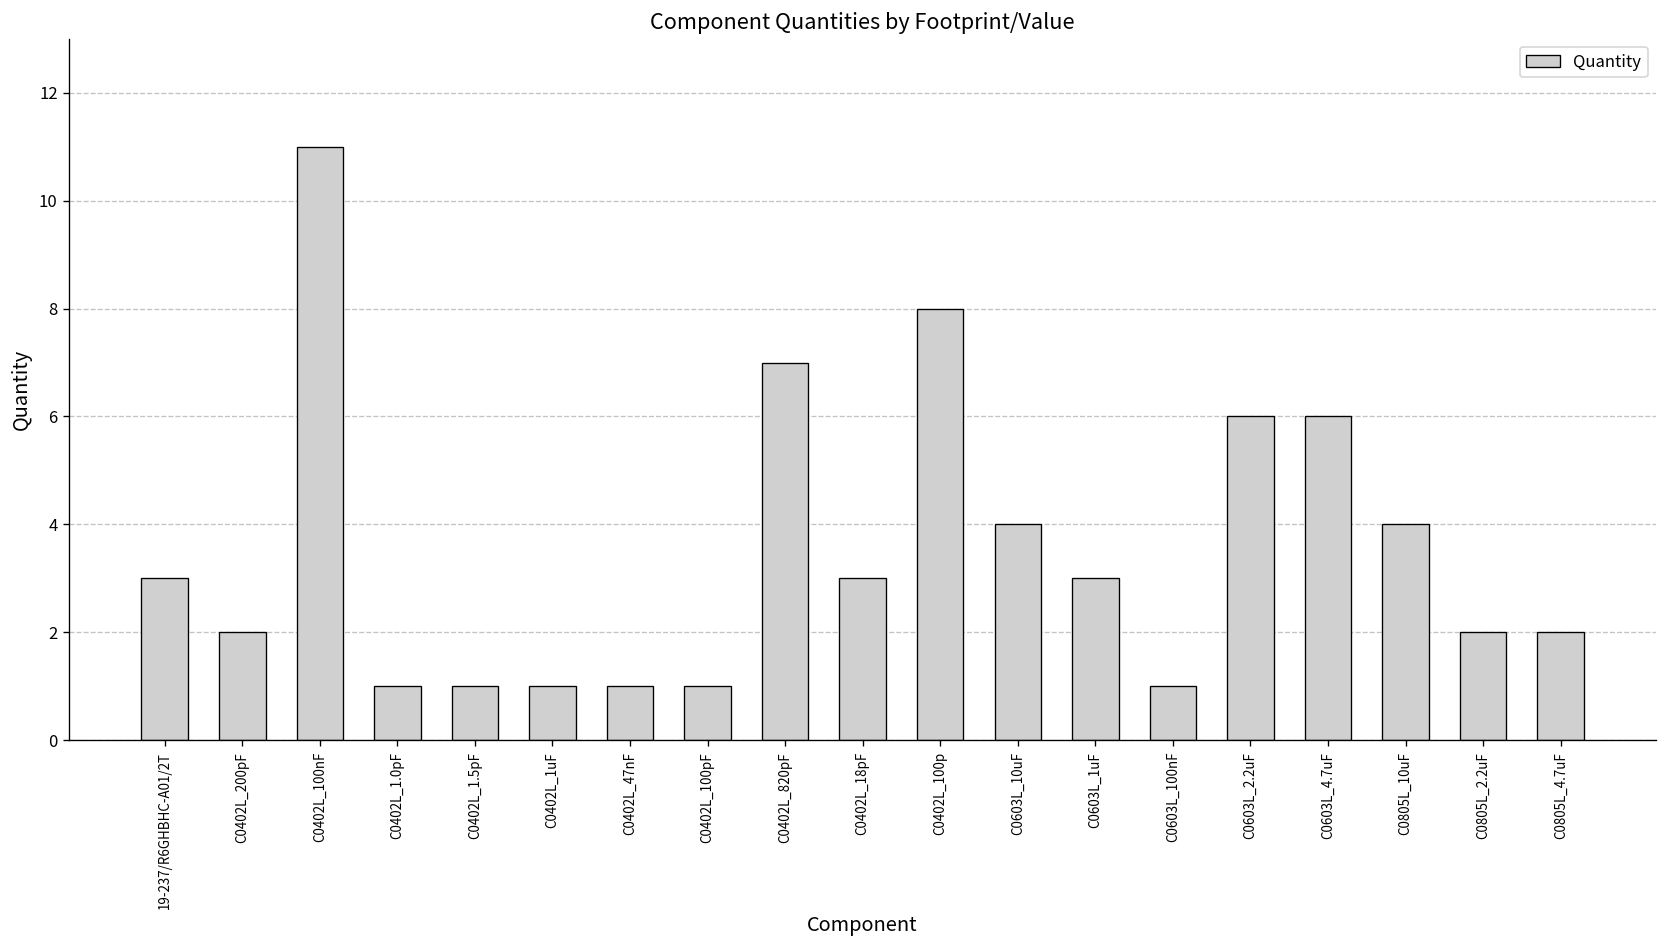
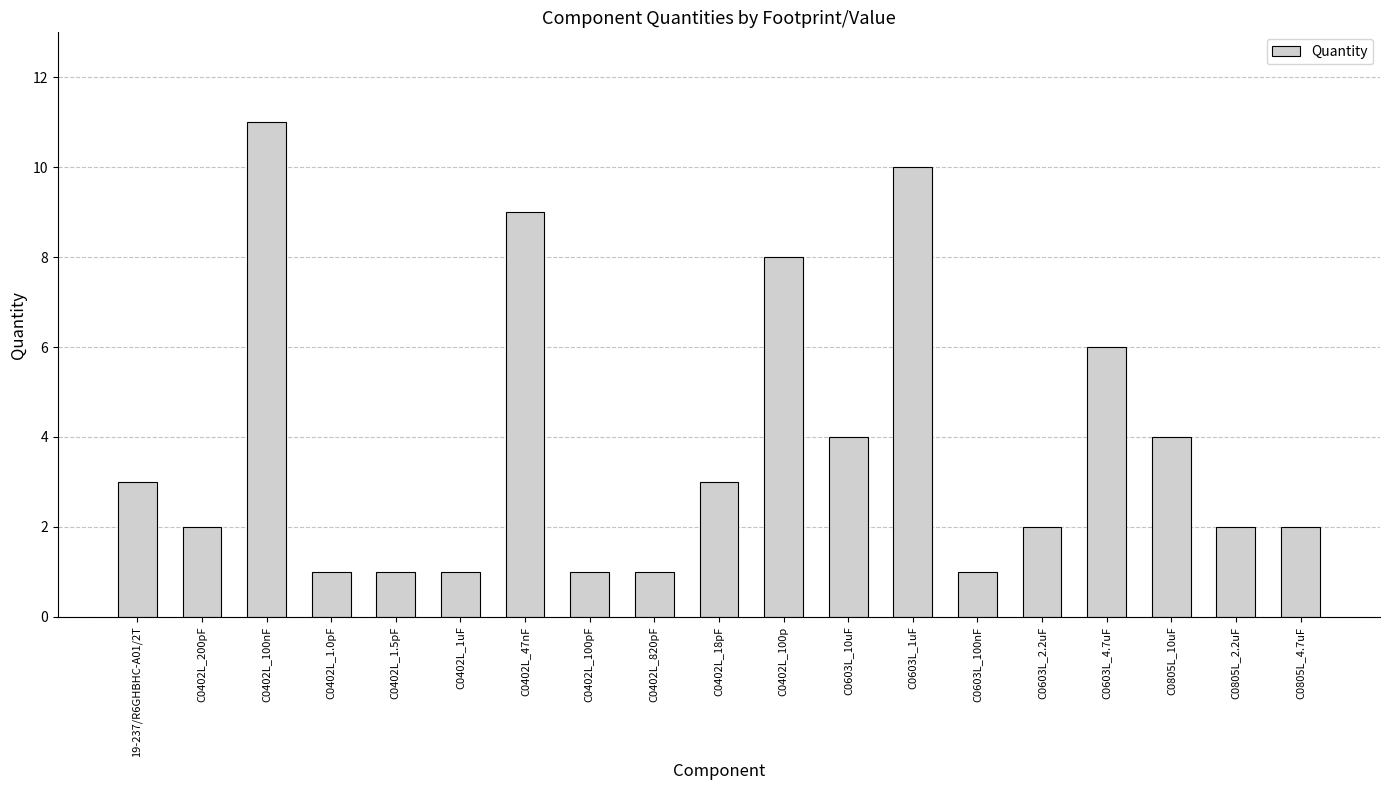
C0402L_47nF: 1 -> 9
C0402L_820pF: 7 -> 1
C0603L_1uF: 3 -> 10
C0603L_2.2uF: 6 -> 2
